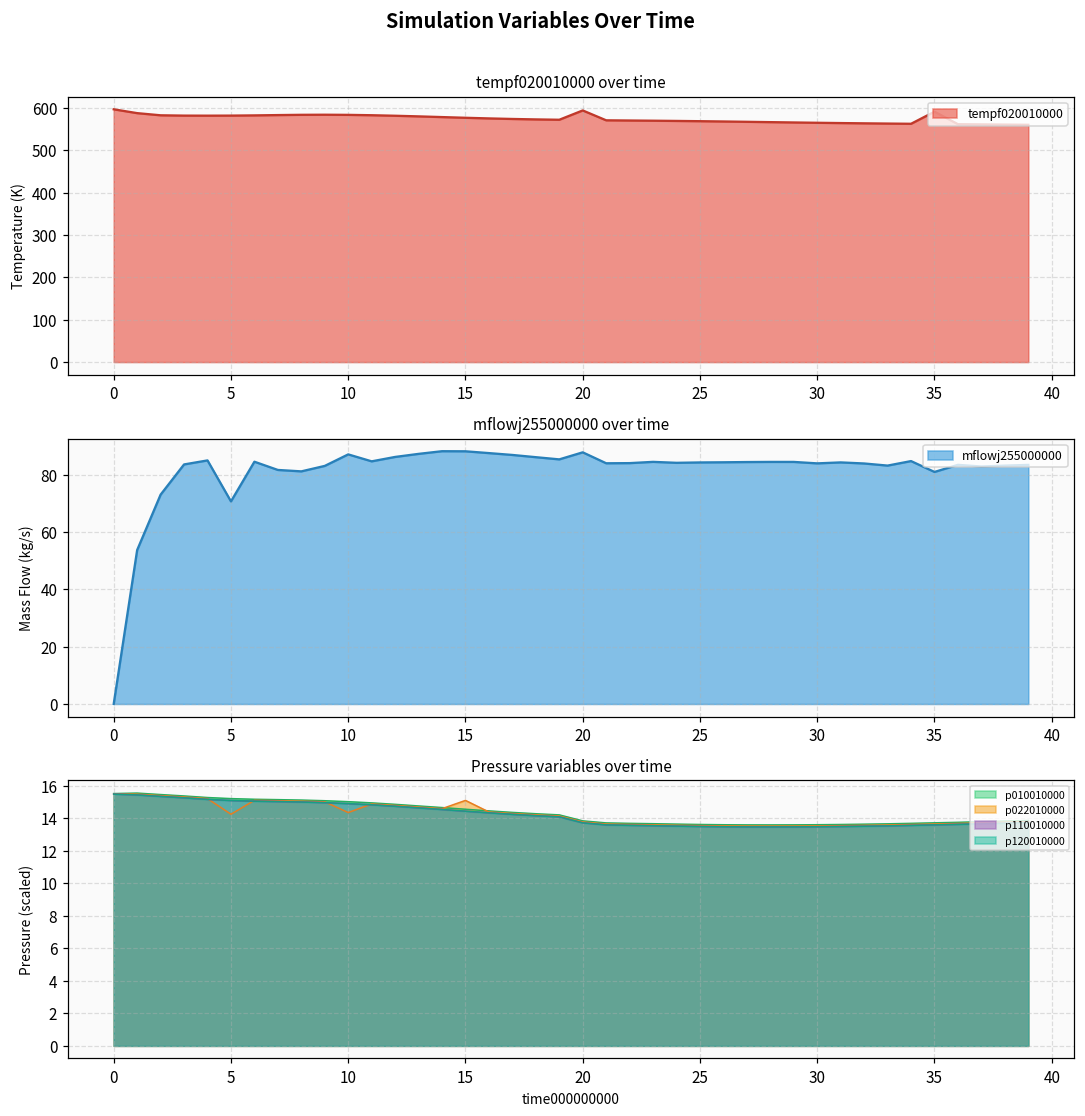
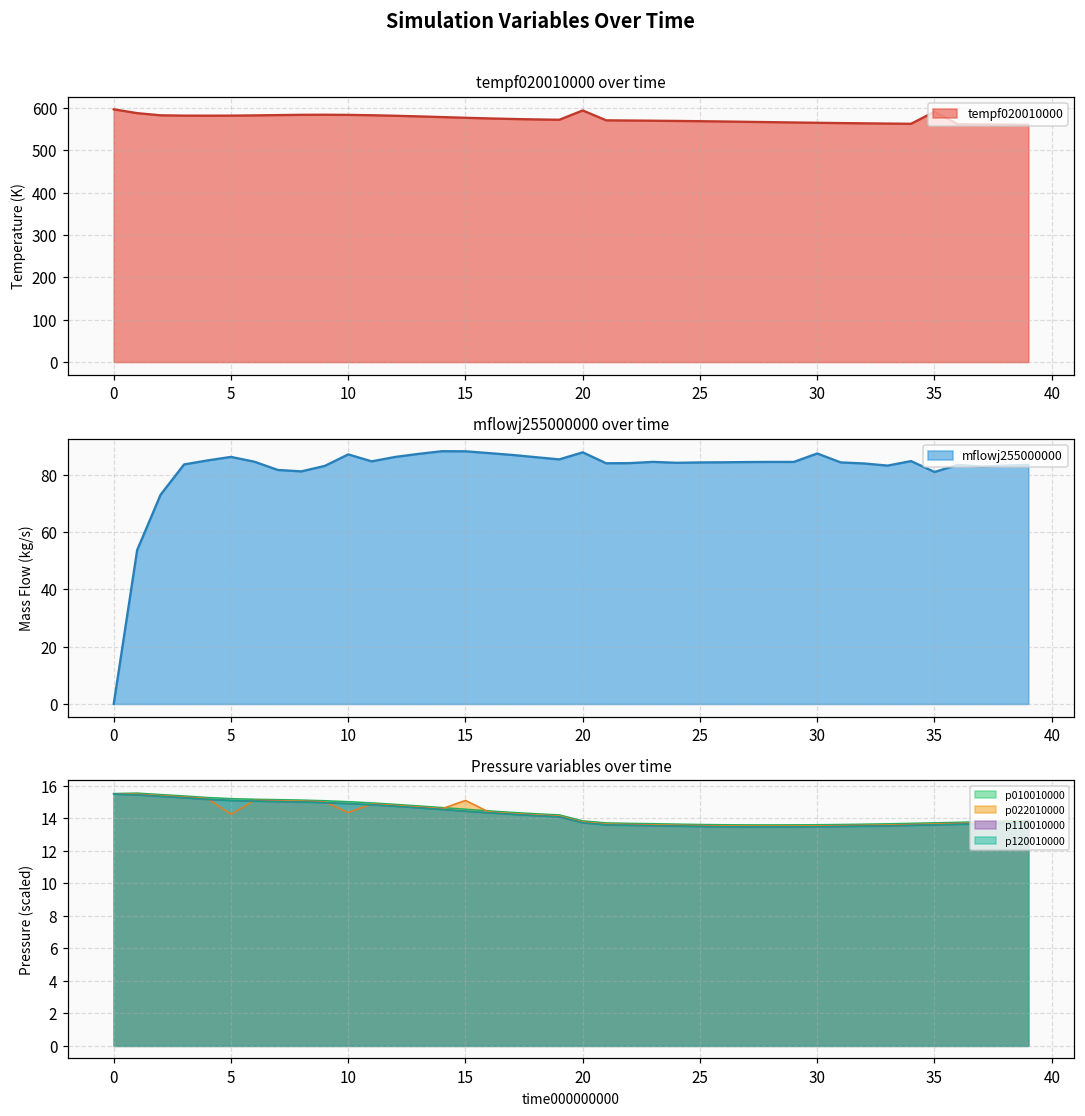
mflowj255000000 over time, 5: 71 -> 86
mflowj255000000 over time, 30: 84 -> 87
